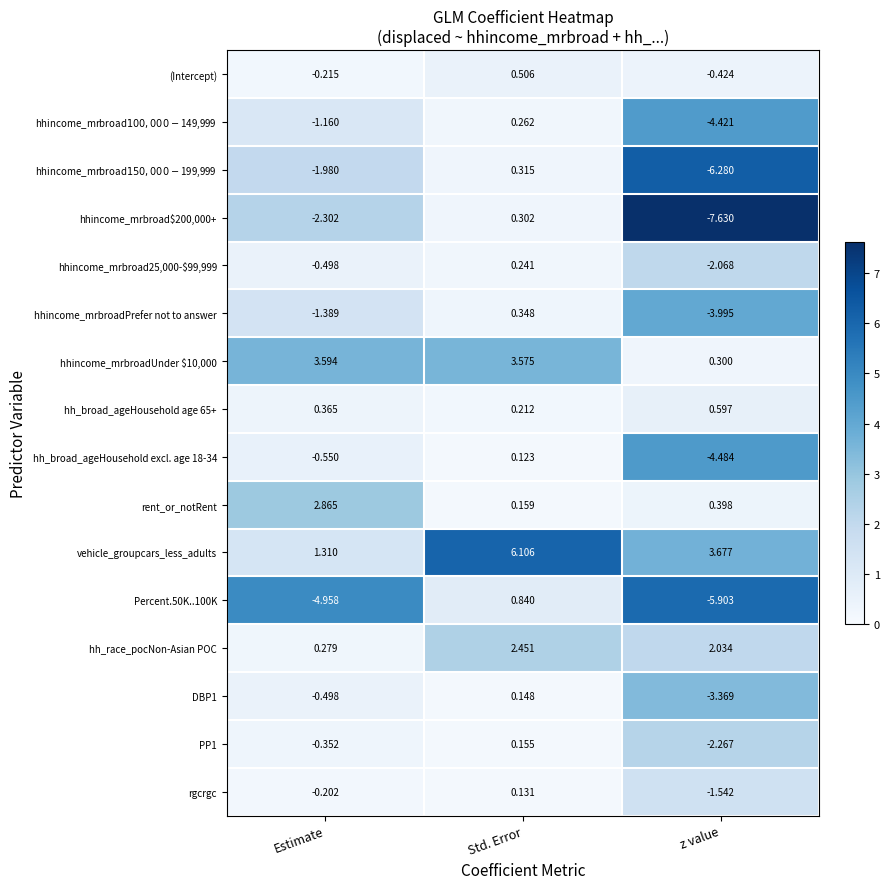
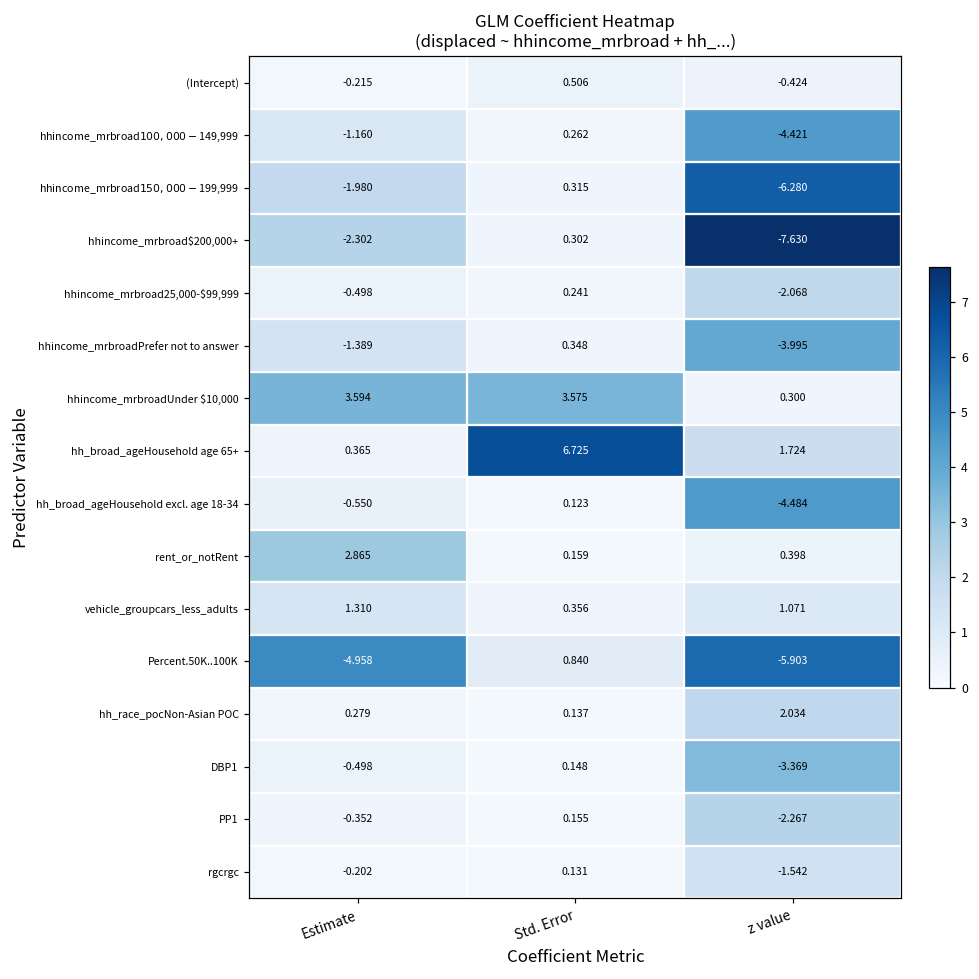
hh_broad_ageHousehold age 65+, Std. Error: 0.212 -> 6.725
hh_broad_ageHousehold age 65+, z value: 0.597 -> 1.724
vehicle_groupcars_less_adults, Std. Error: 6.106 -> 0.356
vehicle_groupcars_less_adults, z value: 3.677 -> 1.071
hh_race_pocNon-Asian POC, Std. Error: 2.451 -> 0.137
